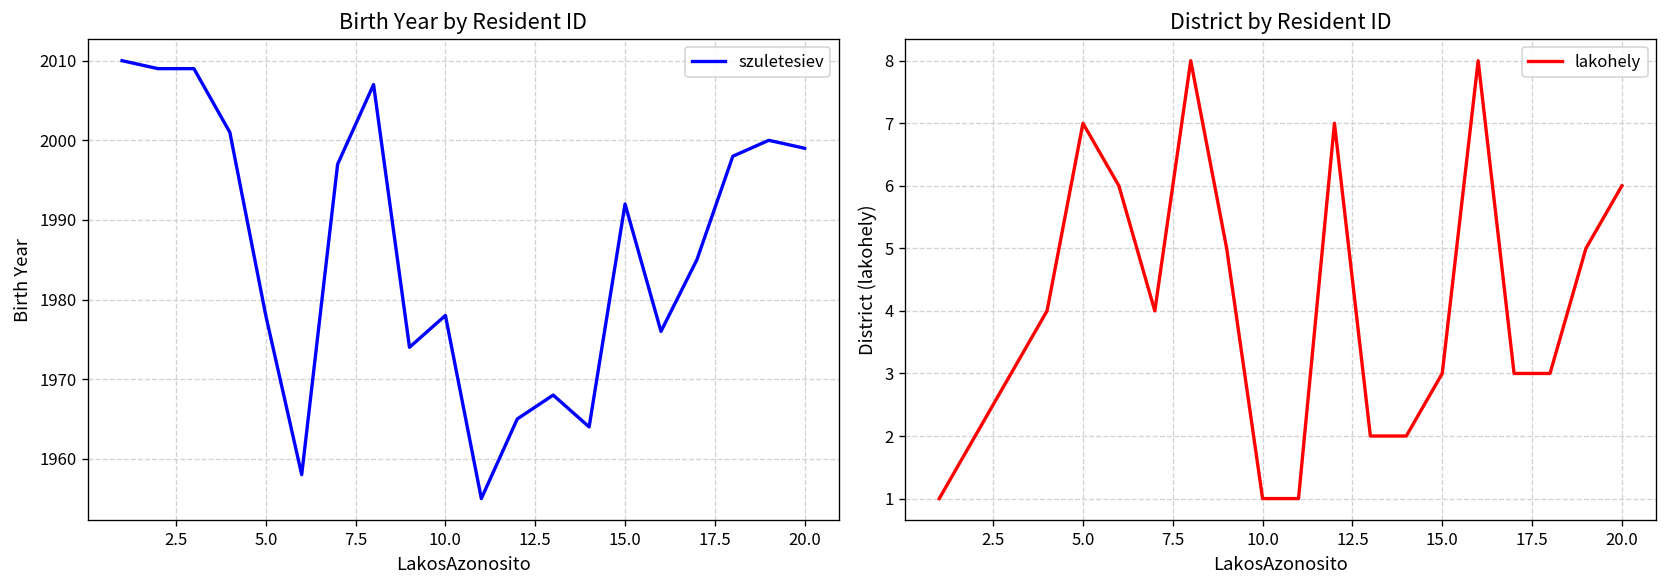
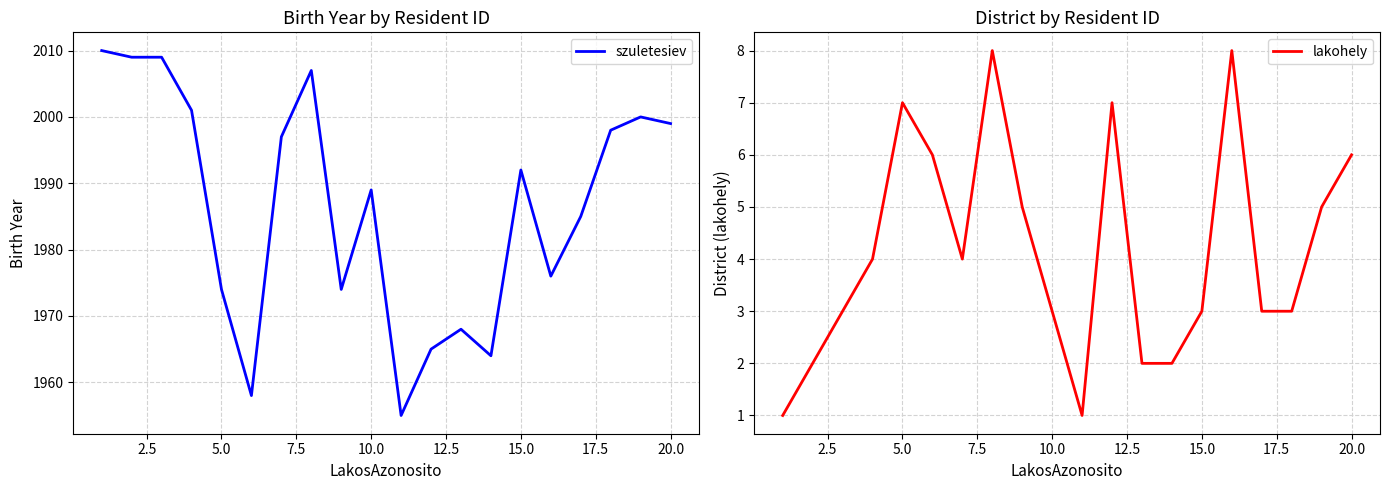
Birth Year by Resident ID, 5.0: 1978 -> 1974
Birth Year by Resident ID, 10.0: 1978 -> 1989
District by Resident ID, 10.0: 1 -> 3
